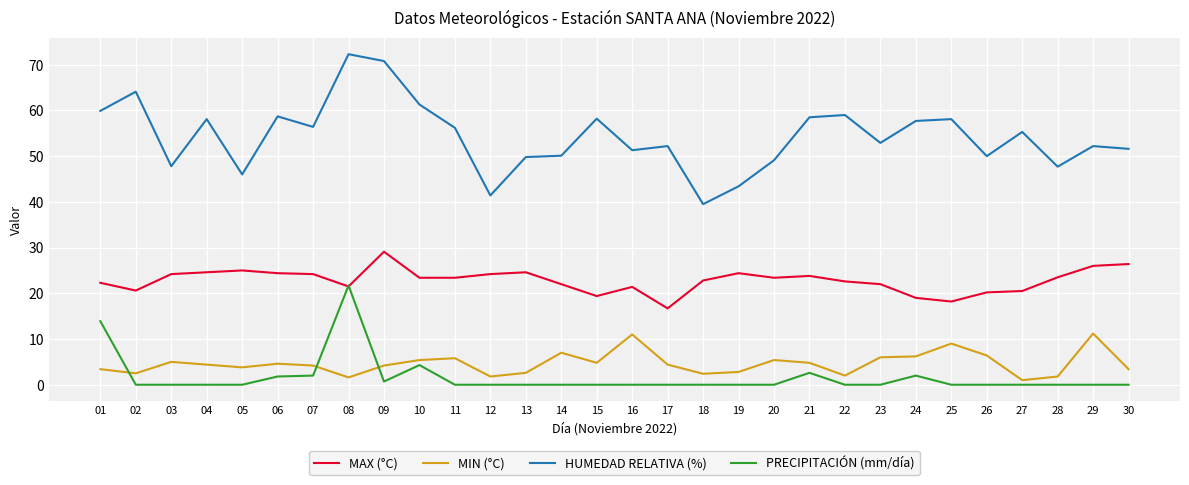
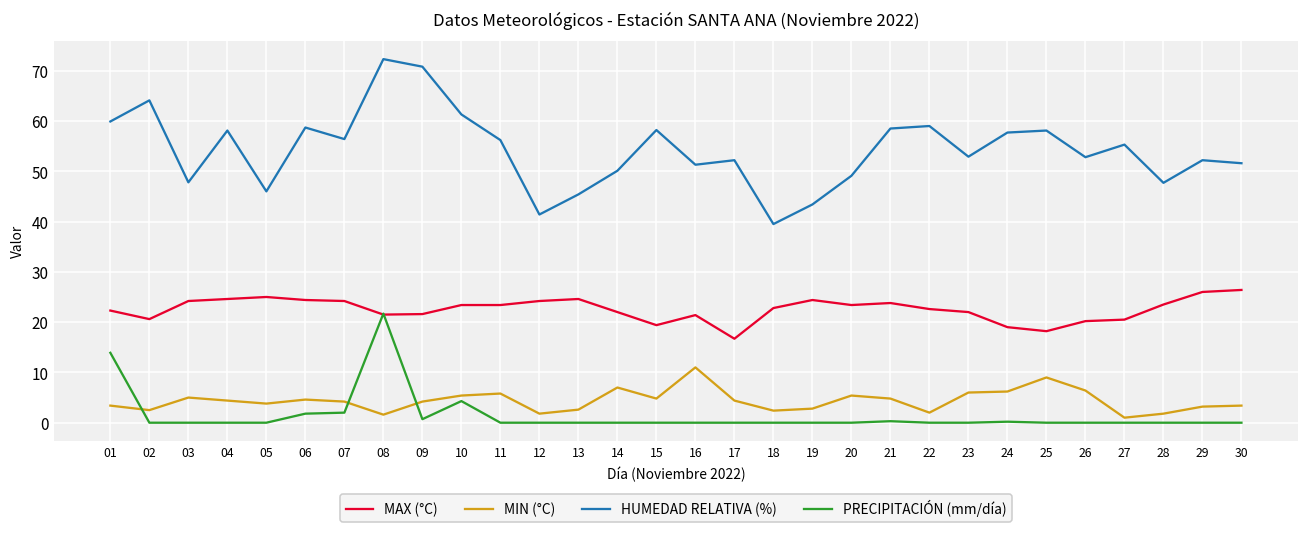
MAX (°C), 09: 29 -> 22
HUMEDAD RELATIVA (%), 13: 50 -> 45
PRECIPITACIÓN (mm/día), 21: 3 -> 0
PRECIPITACIÓN (mm/día), 24: 2 -> 0
HUMEDAD RELATIVA (%), 26: 50 -> 53
MIN (°C), 29: 11 -> 3
